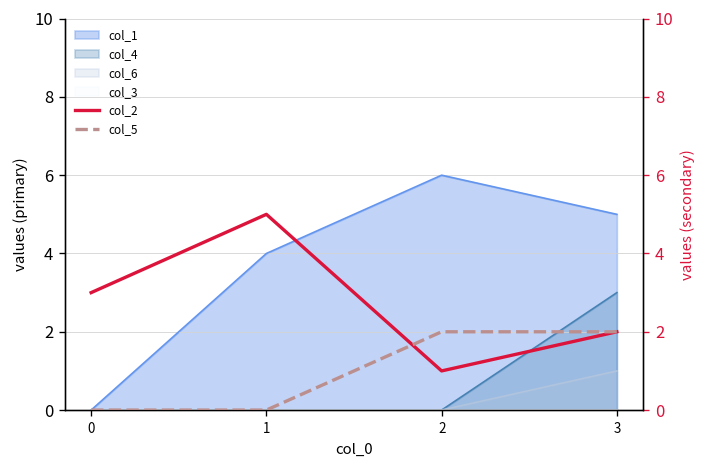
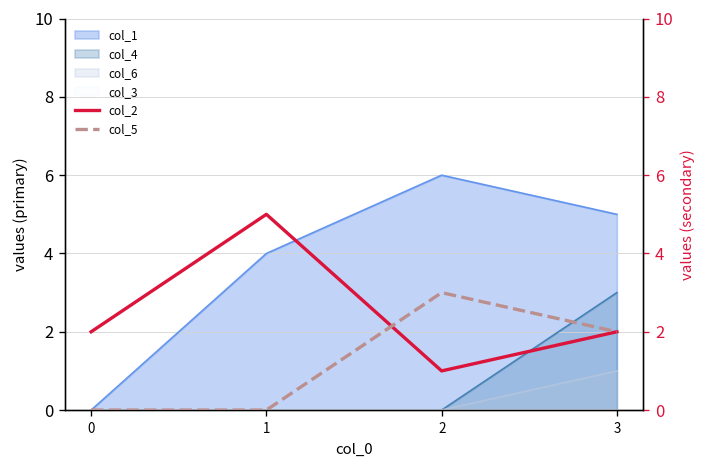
col_2, 0: 3 -> 2
col_5, 2: 2 -> 3
